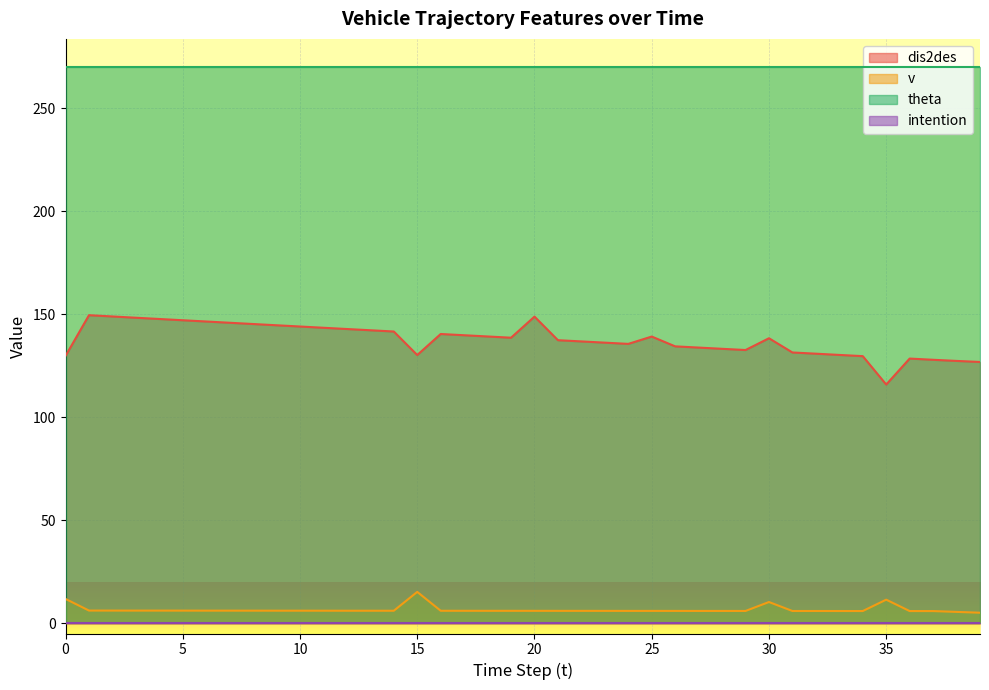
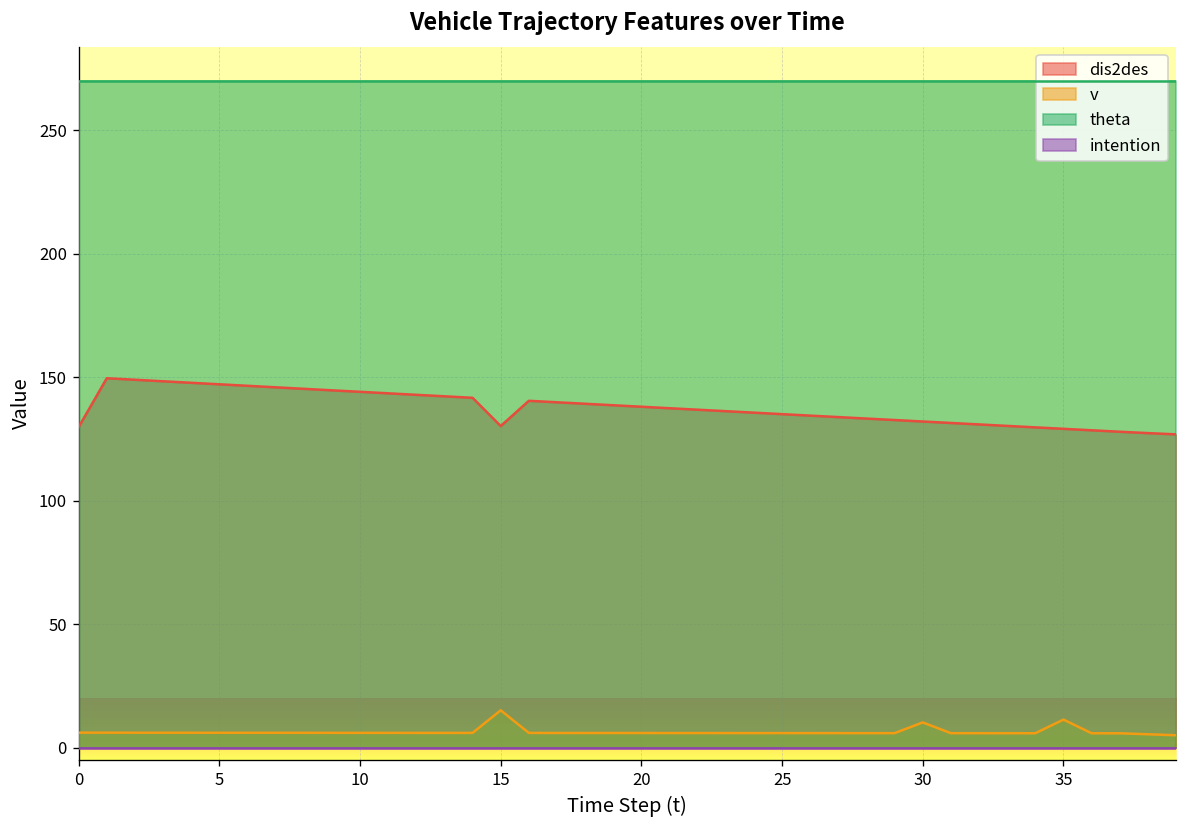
v, 0: 12 -> 6
dis2des, 20: 149 -> 138
dis2des, 25: 139 -> 135
dis2des, 30: 138 -> 132
dis2des, 35: 116 -> 129
